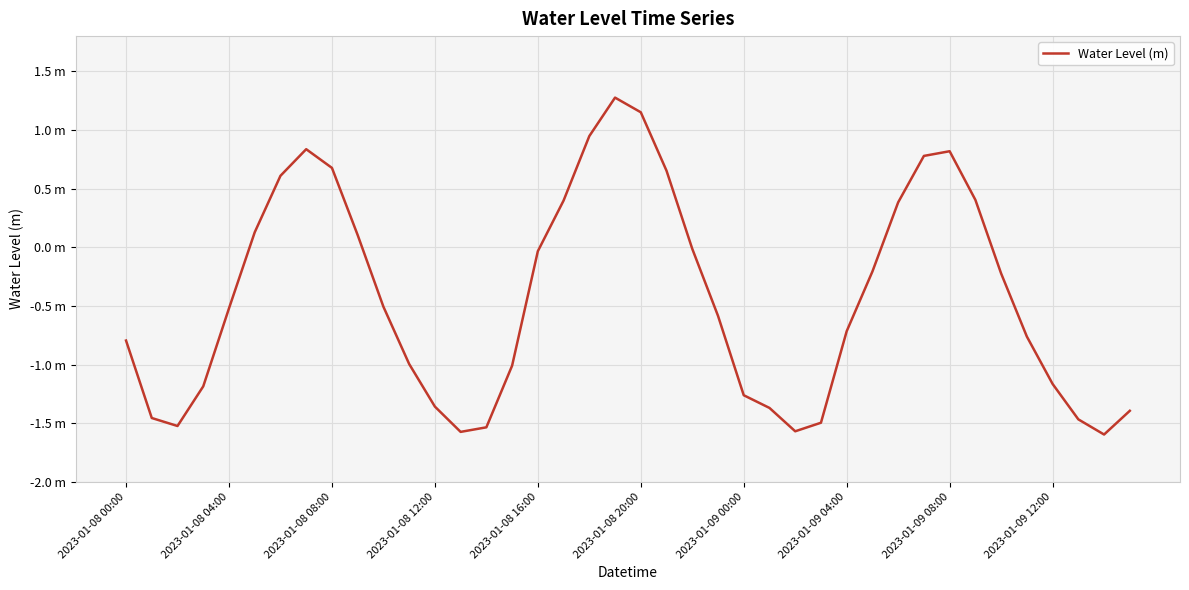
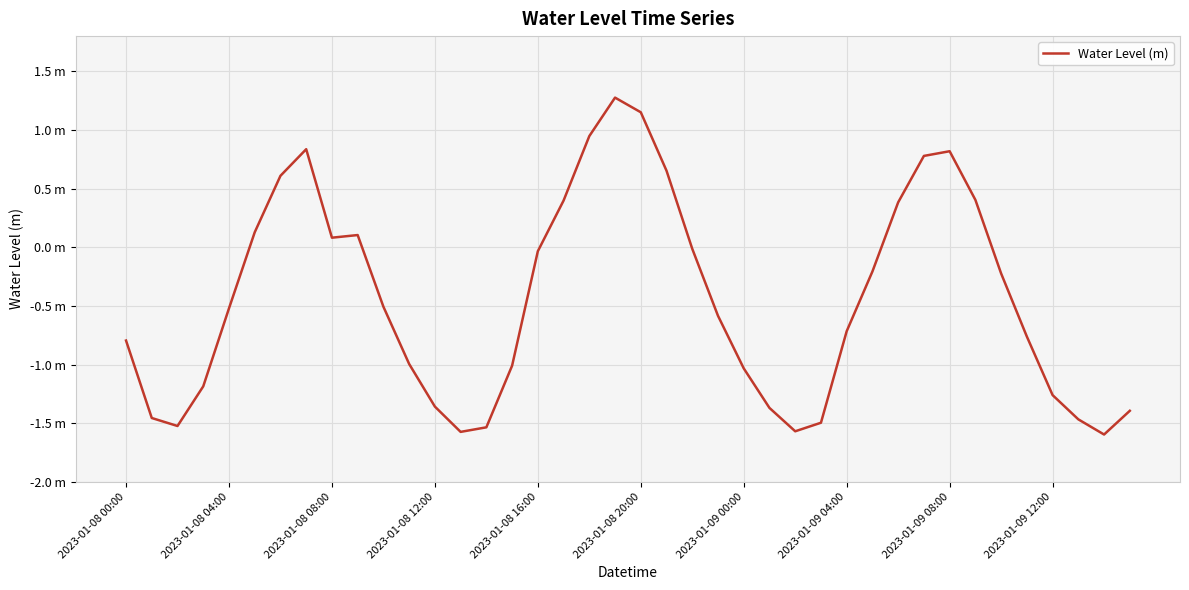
2023-01-08 08:00: 0.68 m -> 0.08 m
2023-01-09 00:00: -1.26 m -> -1.03 m
2023-01-09 12:00: -1.17 m -> -1.26 m
